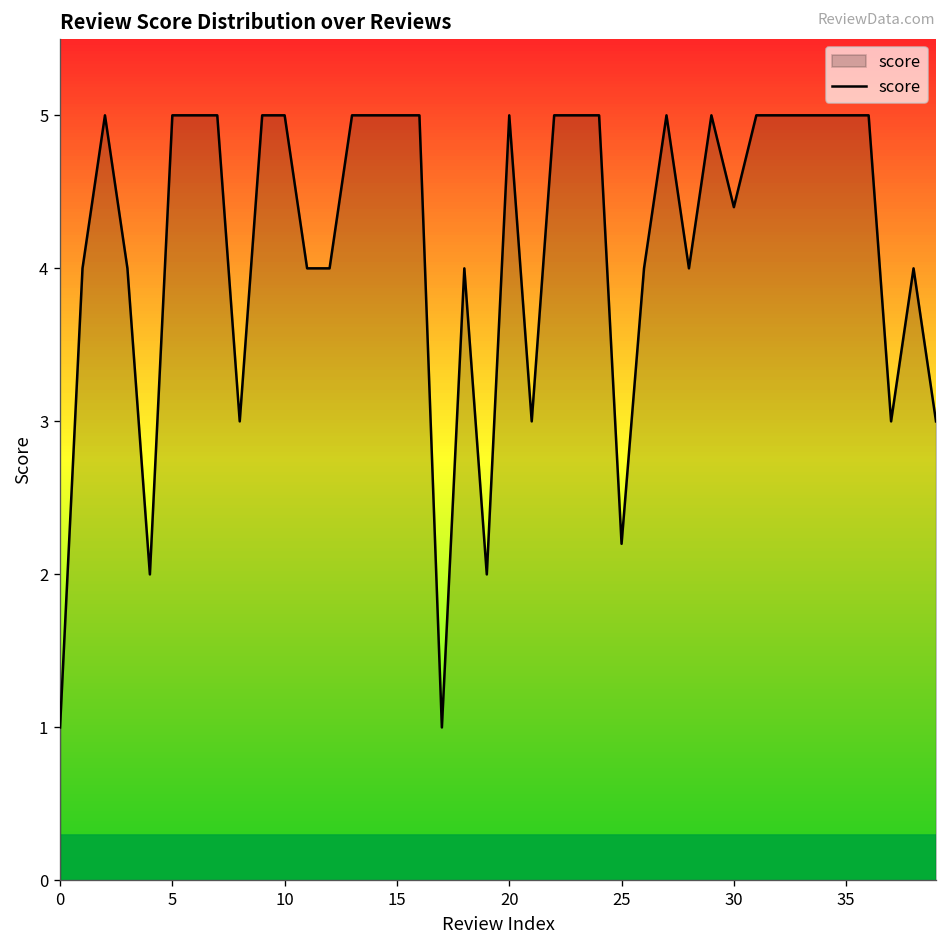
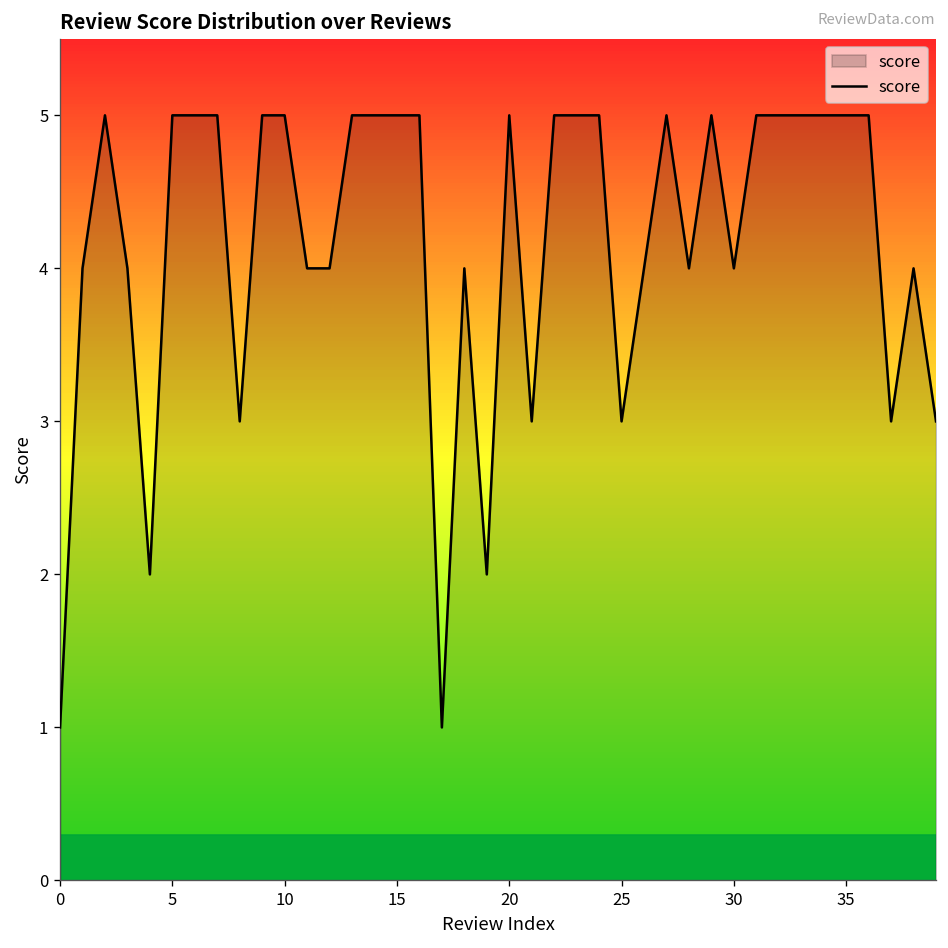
25: 2.2 -> 3.0
30: 4.4 -> 4.0
